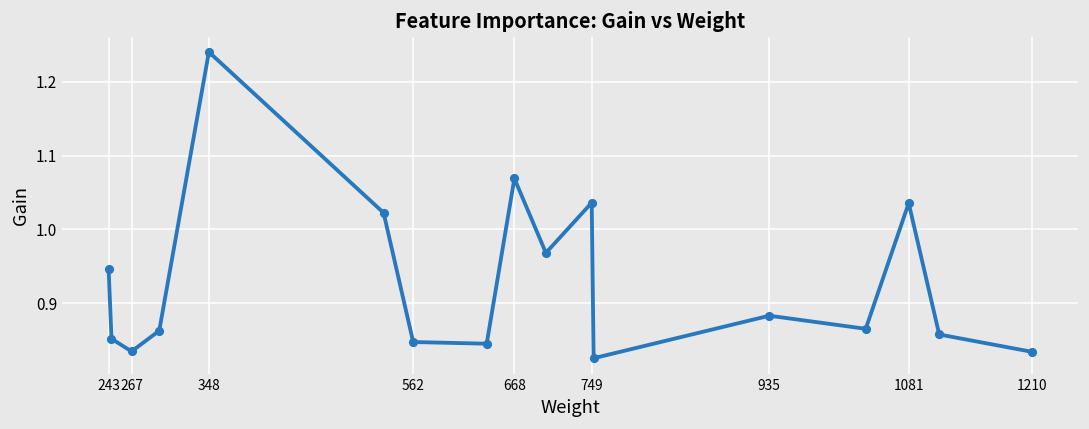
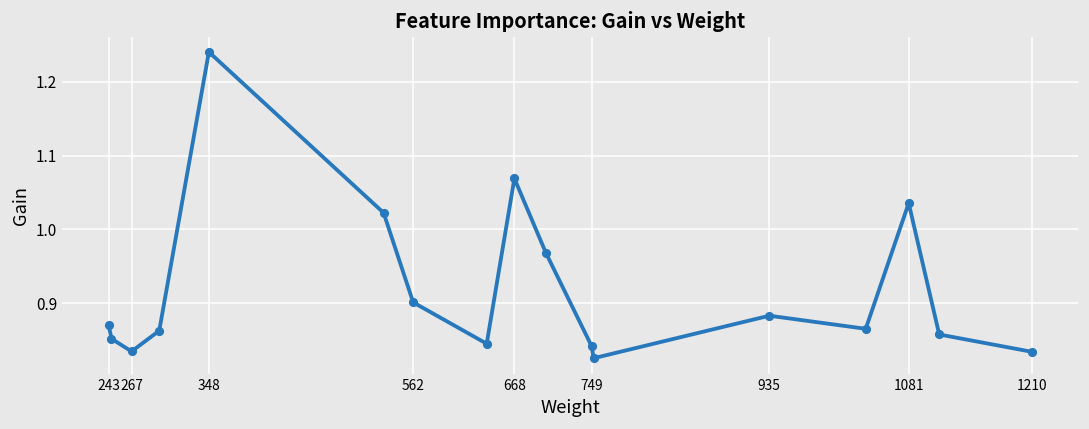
243: 0.95 -> 0.87
562: 0.85 -> 0.90
749: 1.04 -> 0.84
